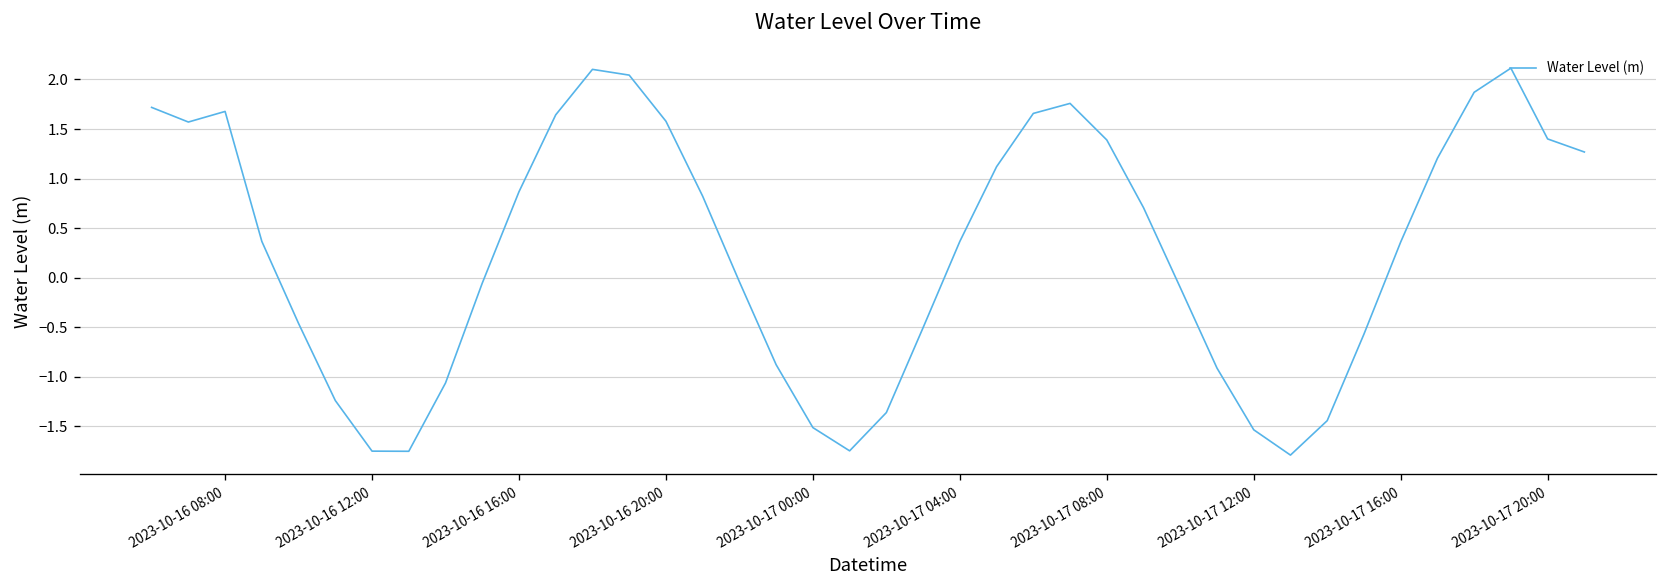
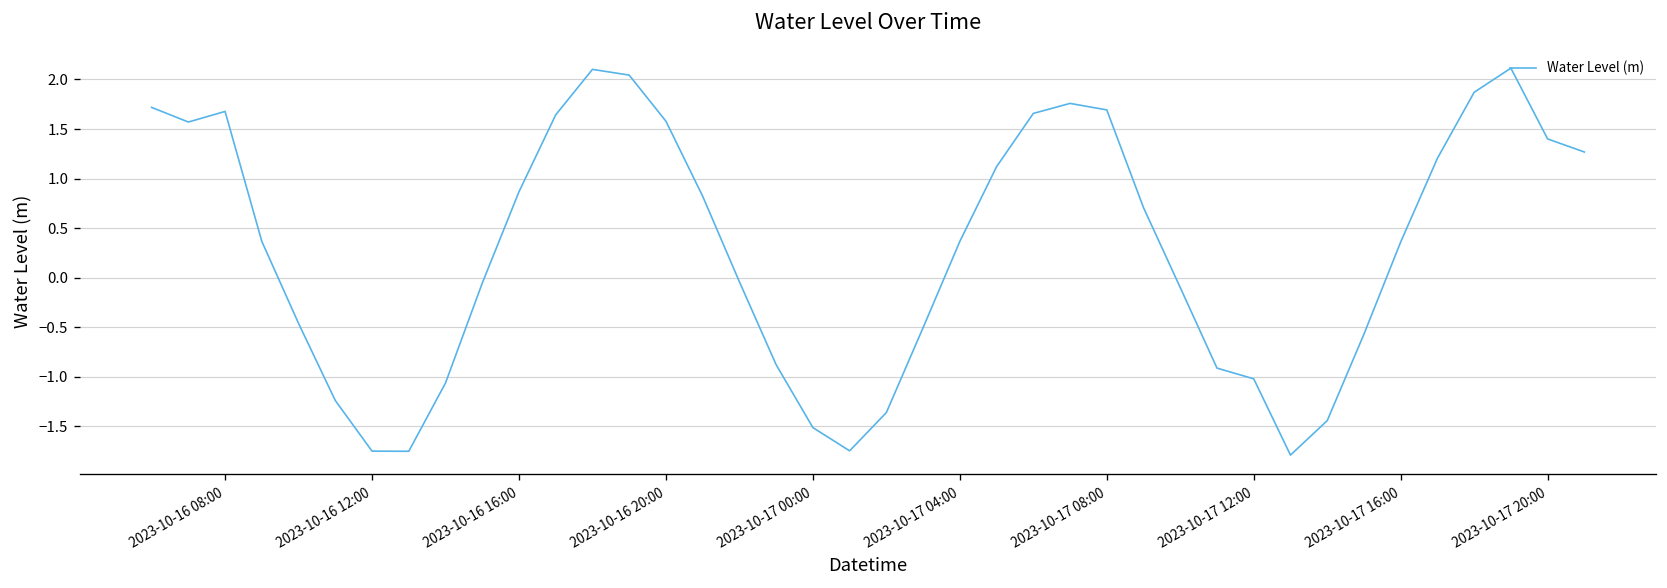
2023-10-17 08:00: 1.4 -> 1.7
2023-10-17 12:00: -1.5 -> -1.0
